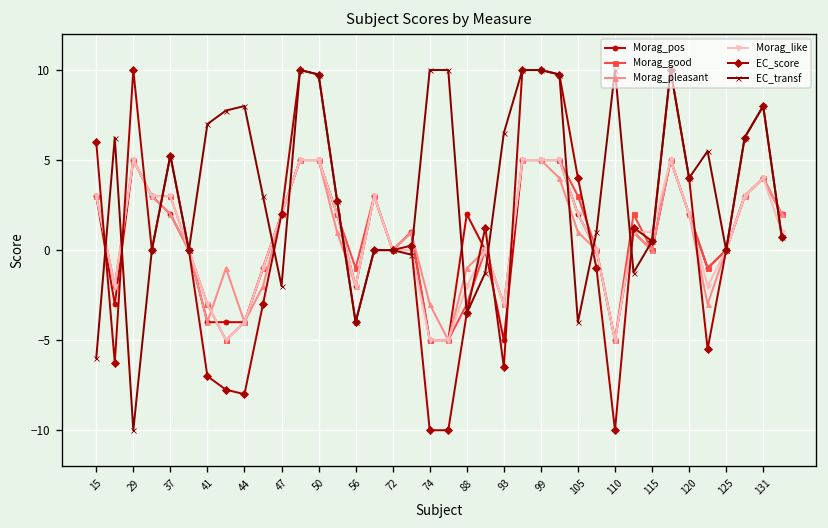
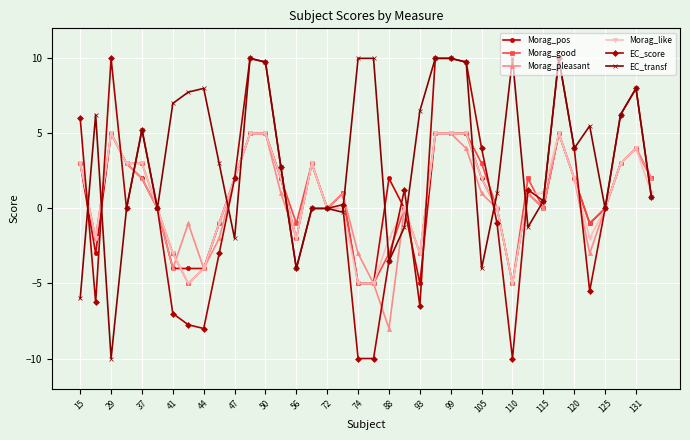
Morag_pleasant, 88: -1 -> -8
